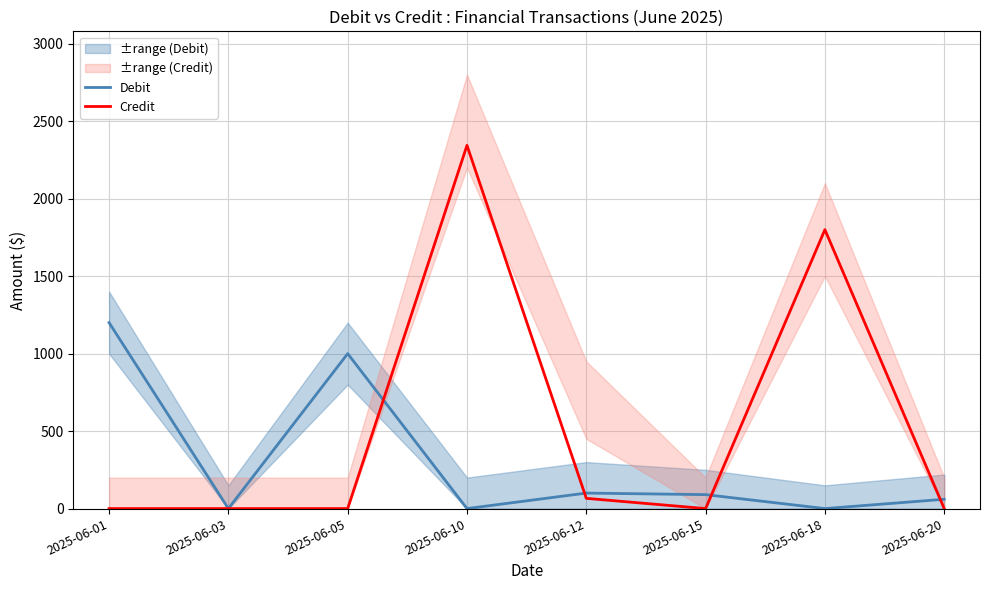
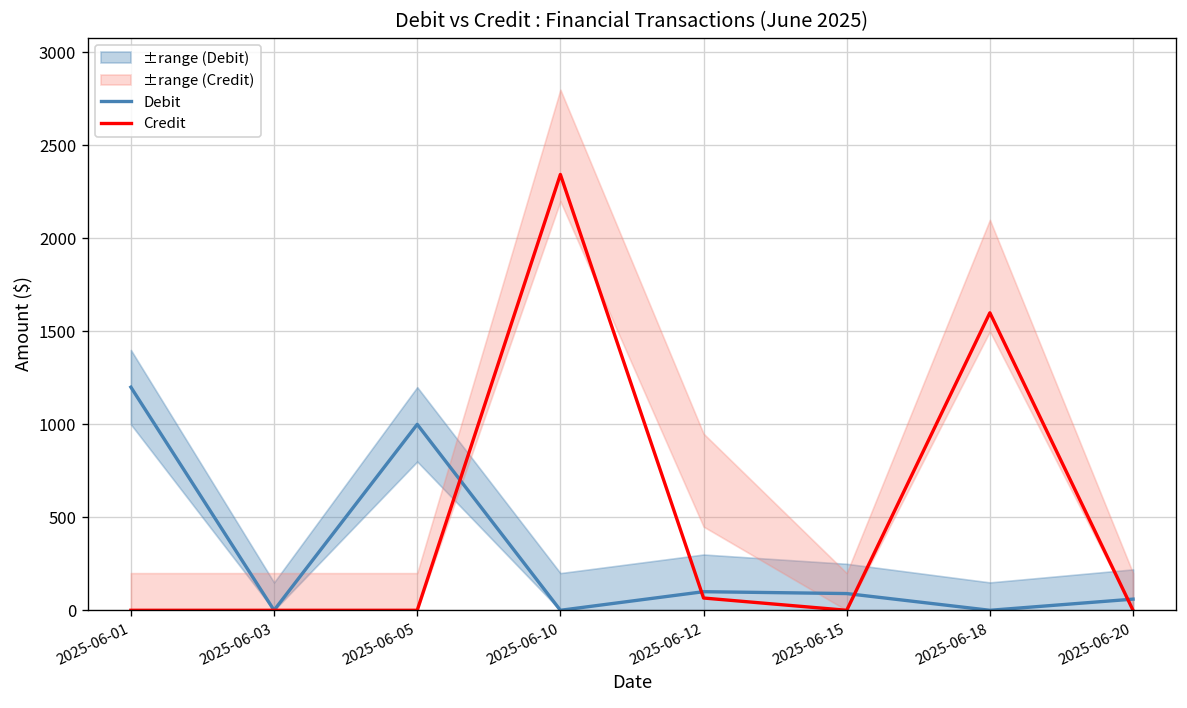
Credit, 2025-06-18: 1800 -> 1600
